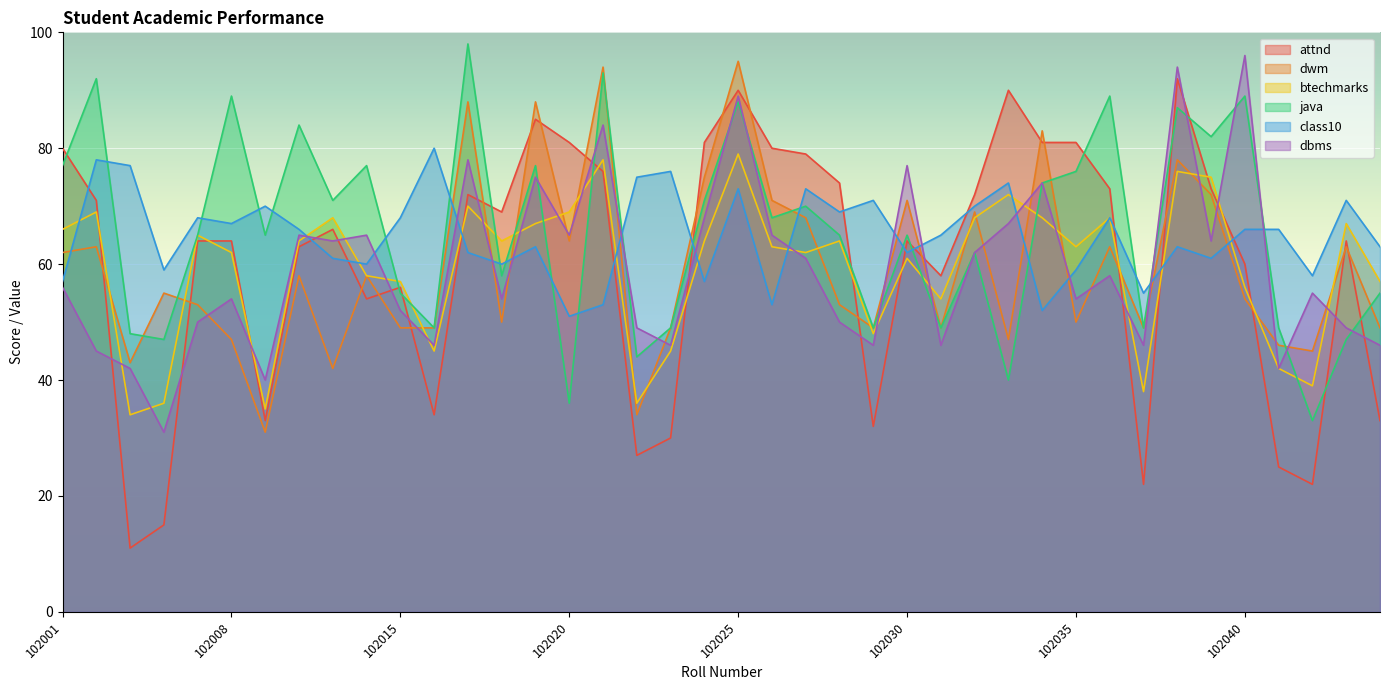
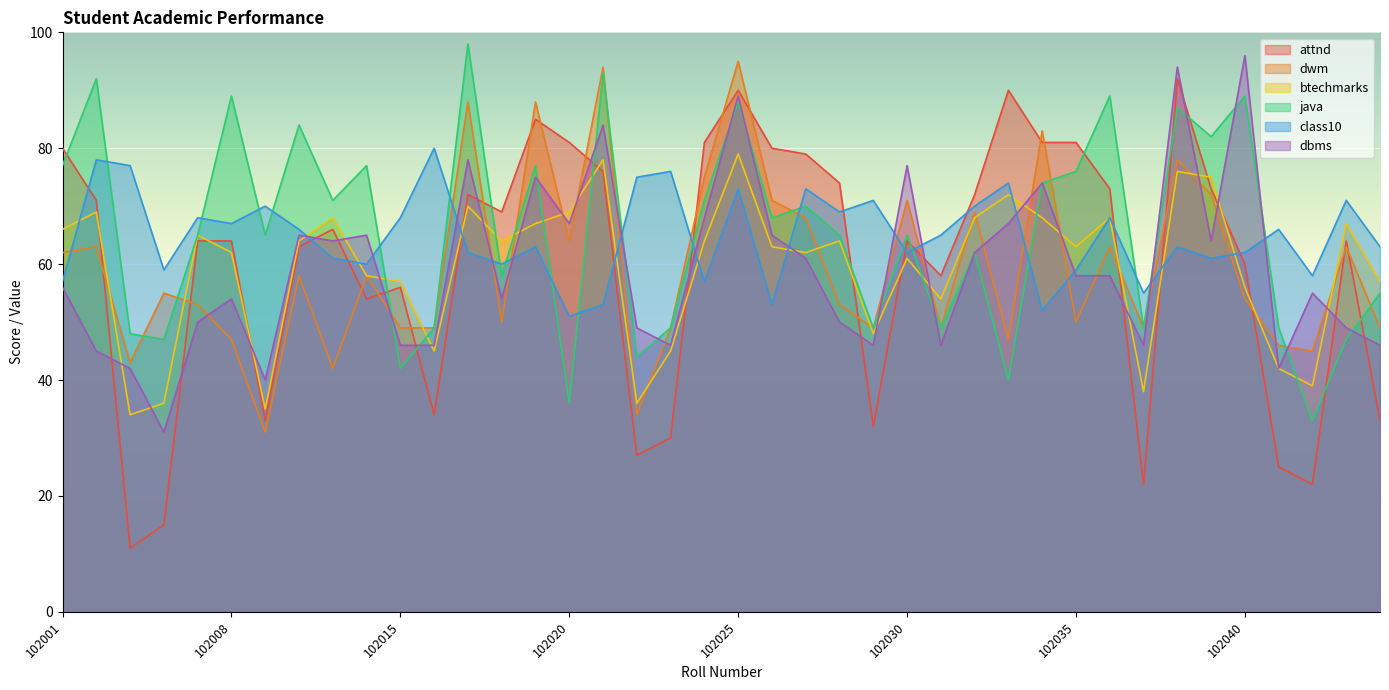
java, 102015: 55 -> 42
dbms, 102015: 52 -> 46
dbms, 102020: 65 -> 67
dbms, 102035: 54 -> 58
class10, 102040: 66 -> 62
